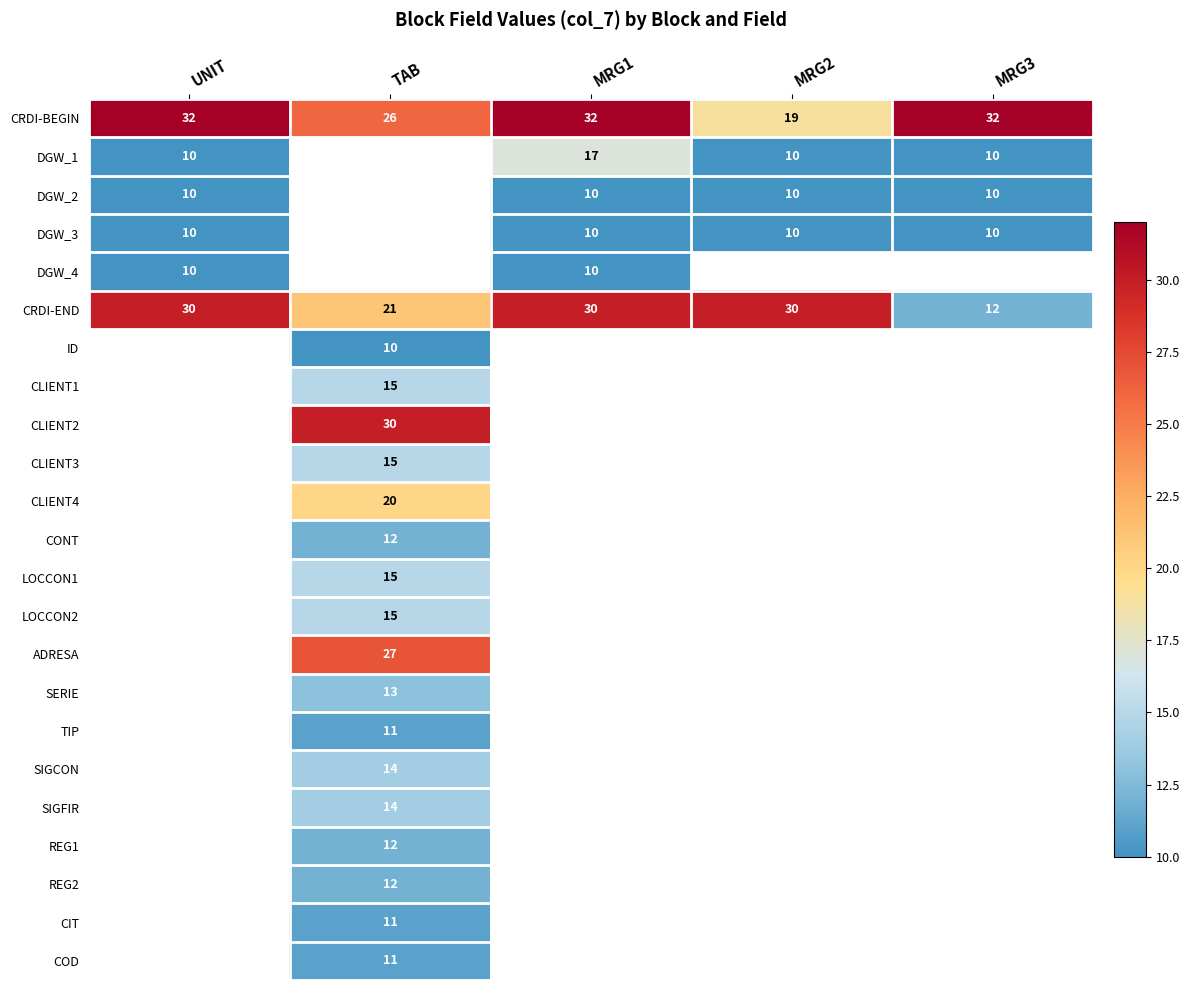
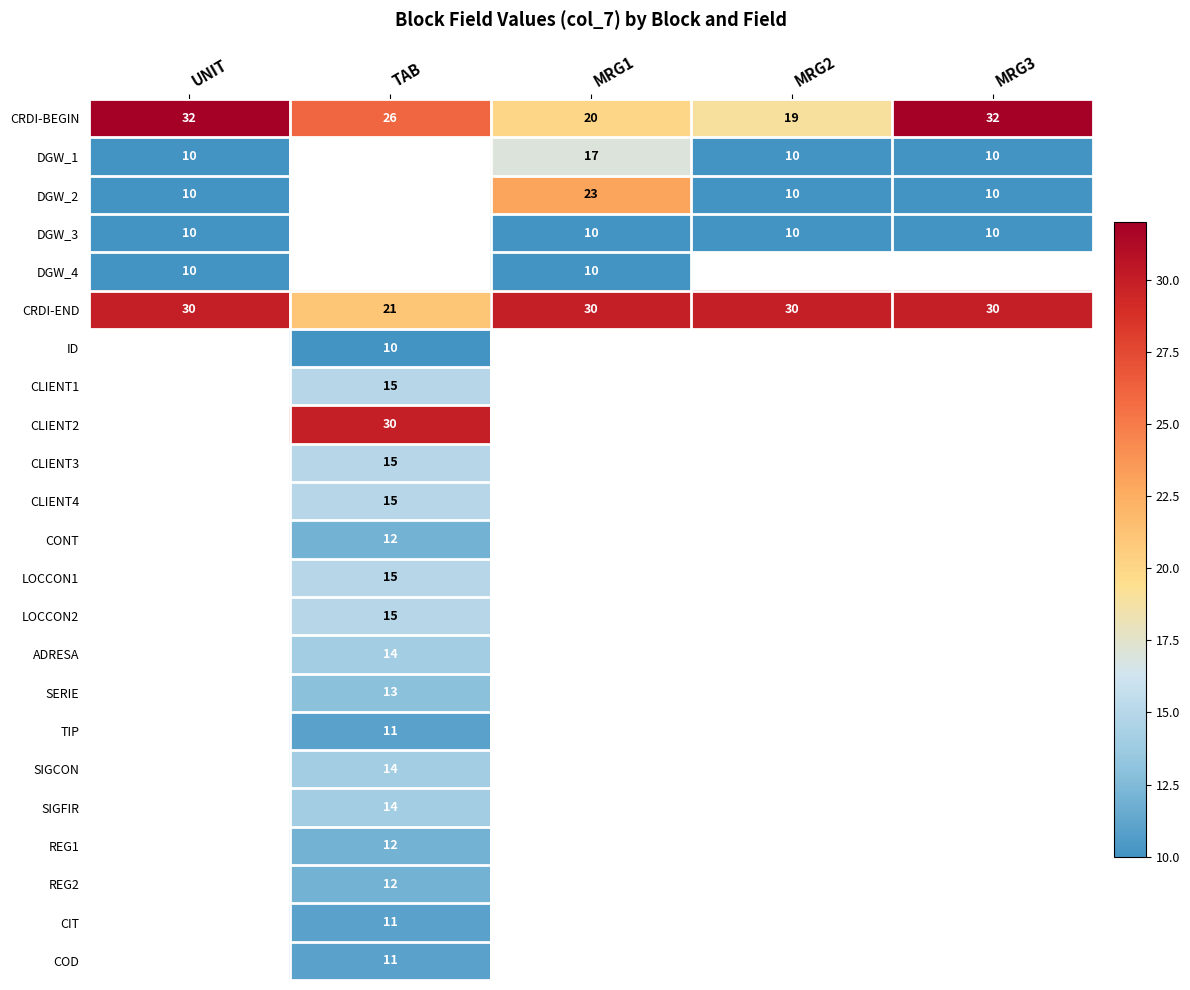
CRDI-BEGIN, MRG1: 32 -> 20
DGW_2, MRG1: 10 -> 23
CRDI-END, MRG3: 12 -> 30
CLIENT4, TAB: 20 -> 15
ADRESA, TAB: 27 -> 14
